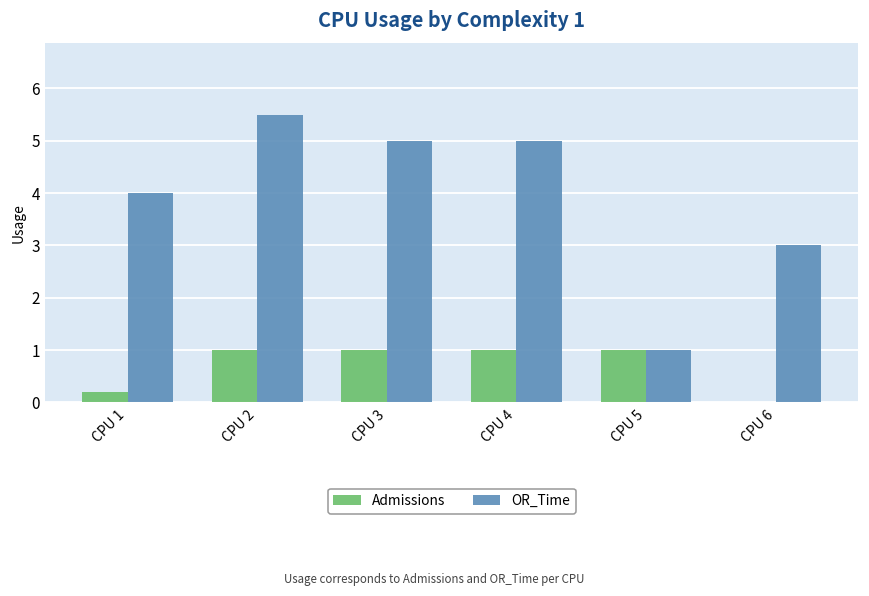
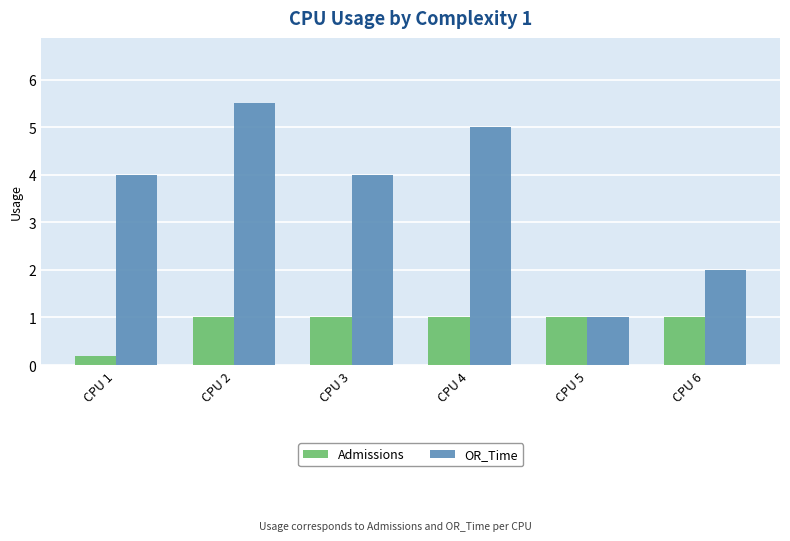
OR_Time, CPU 3: 5 -> 4
Admissions, CPU 6: 0 -> 1
OR_Time, CPU 6: 3 -> 2
